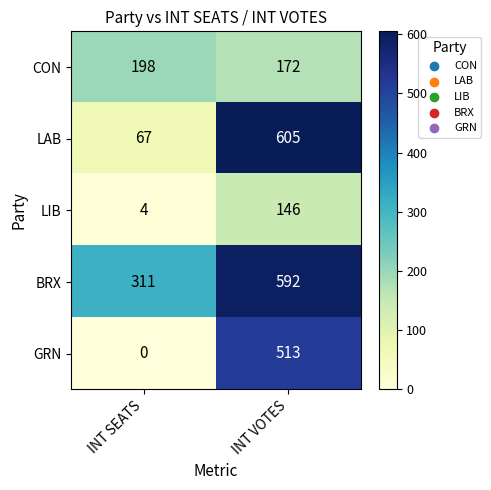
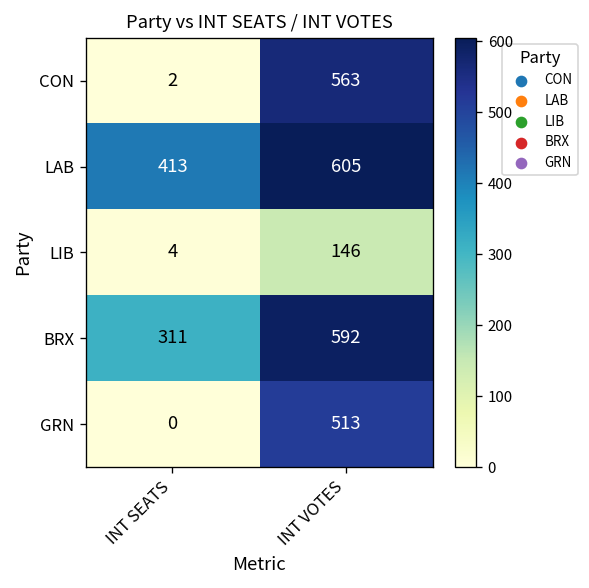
CON, INT SEATS: 198 -> 2
CON, INT VOTES: 172 -> 563
LAB, INT SEATS: 67 -> 413
